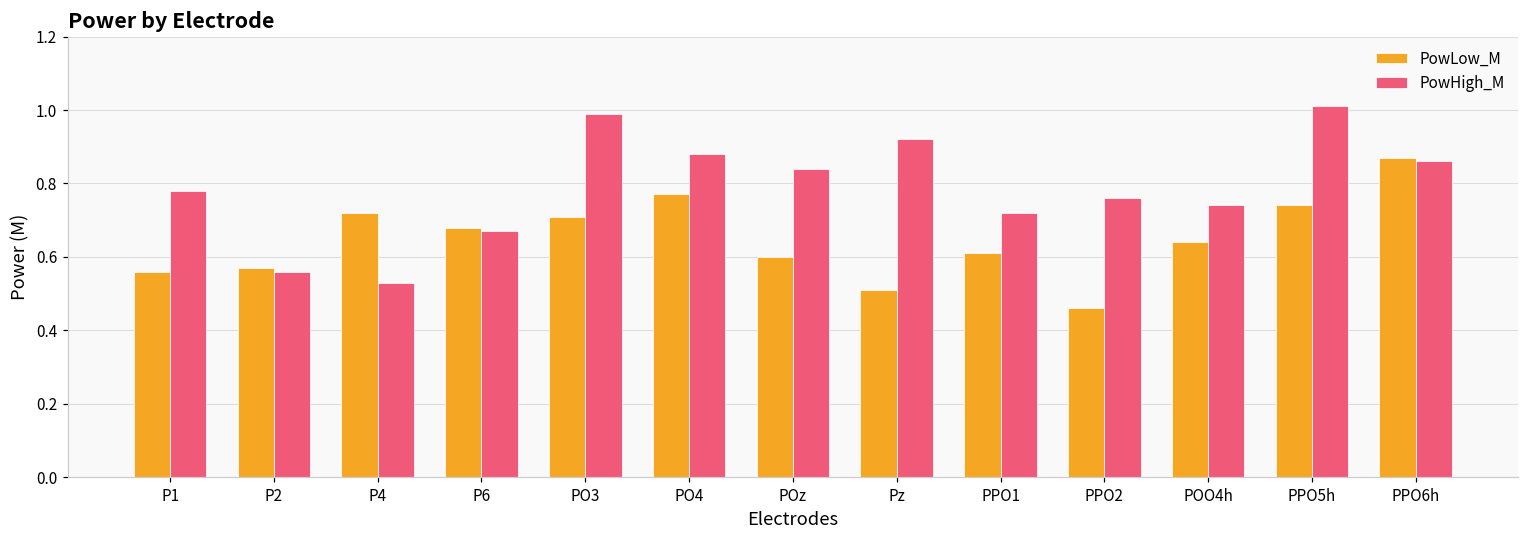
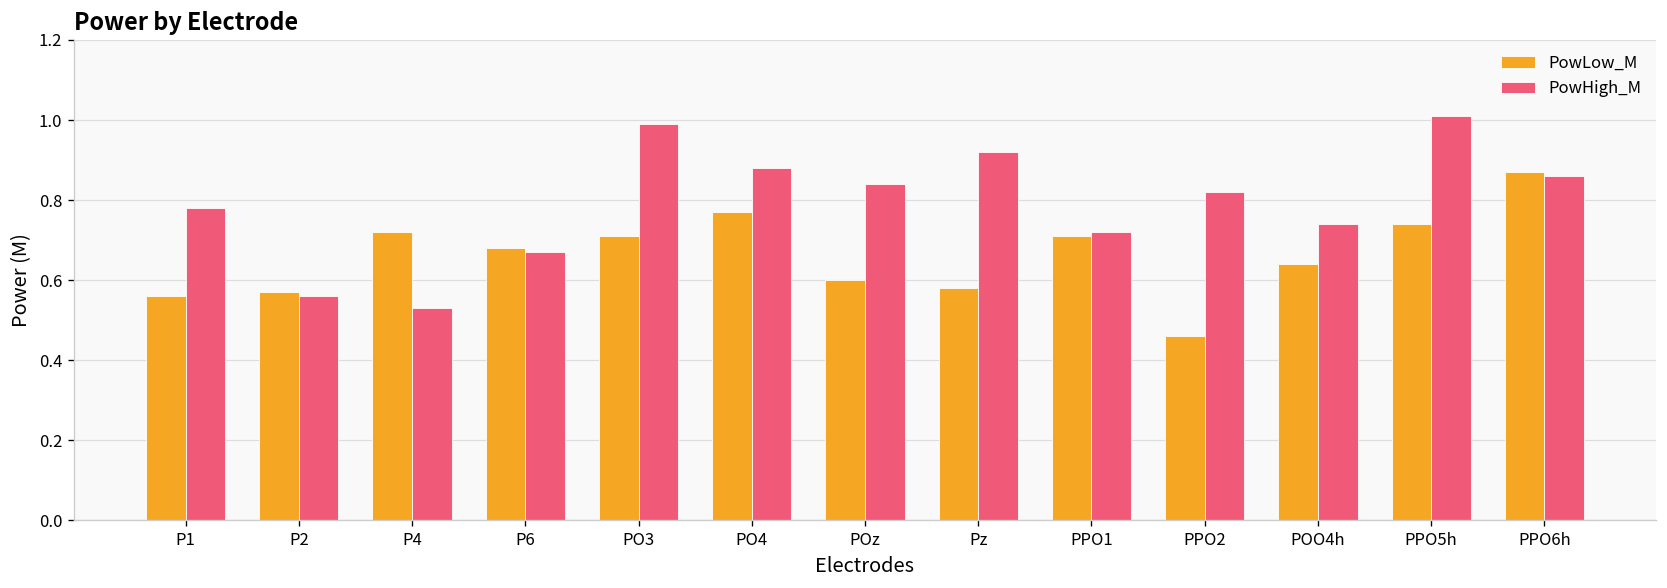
PowLow_M, Pz: 0.51 -> 0.58
PowLow_M, PPO1: 0.61 -> 0.71
PowHigh_M, PPO2: 0.76 -> 0.82
